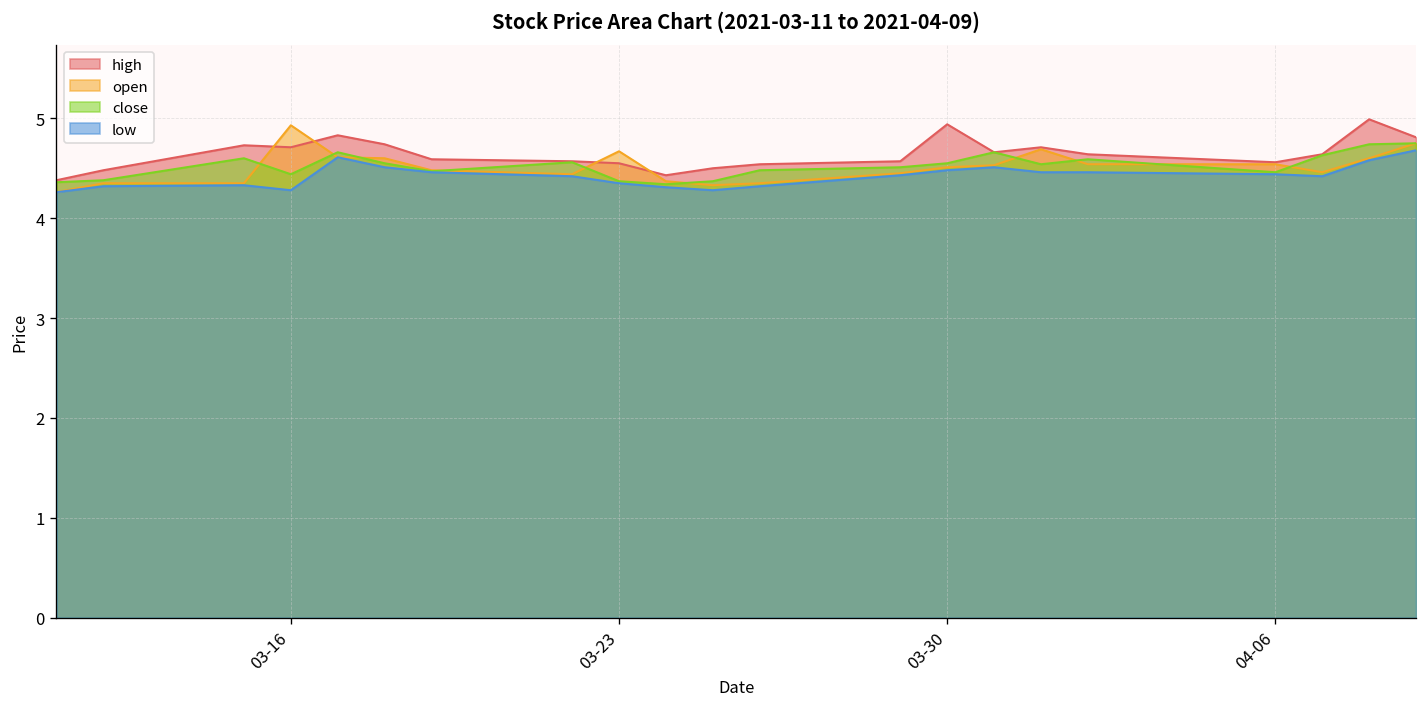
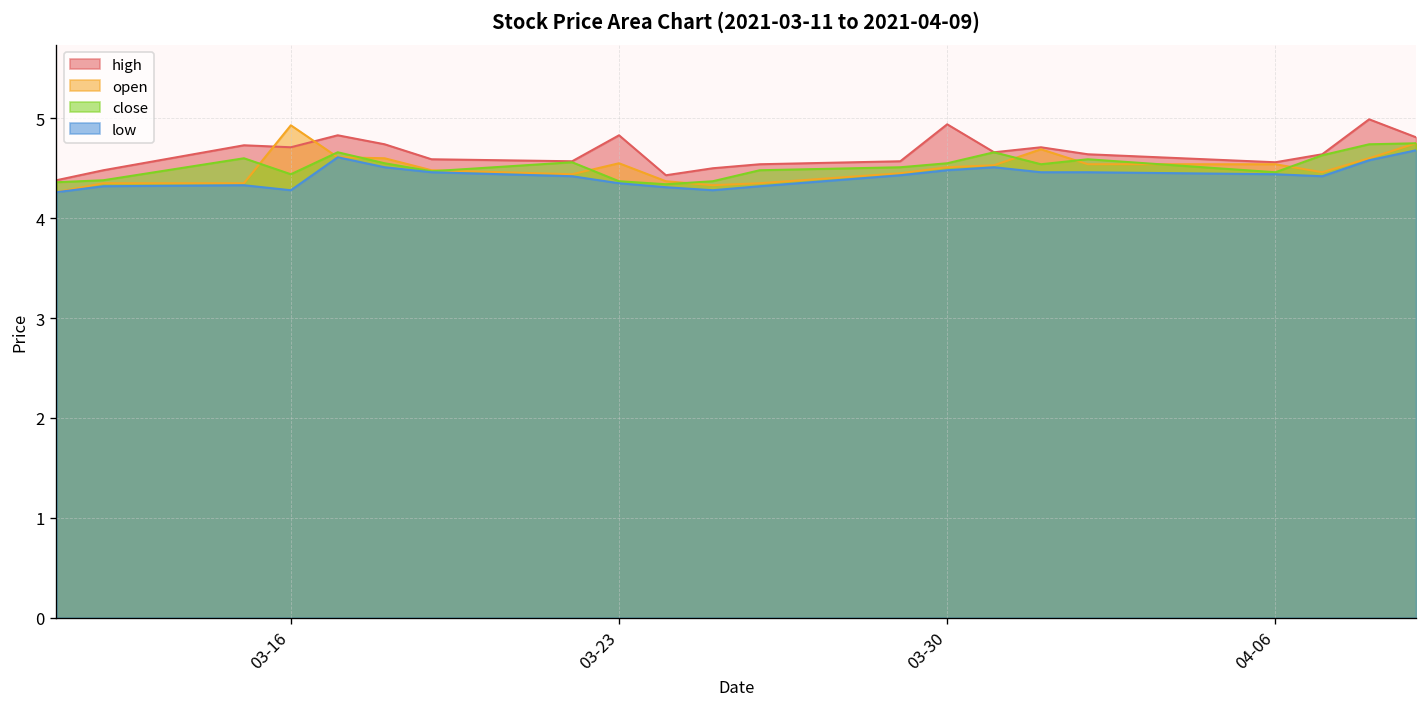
high, 03-23: 4.6 -> 4.8
open, 03-23: 4.7 -> 4.6
